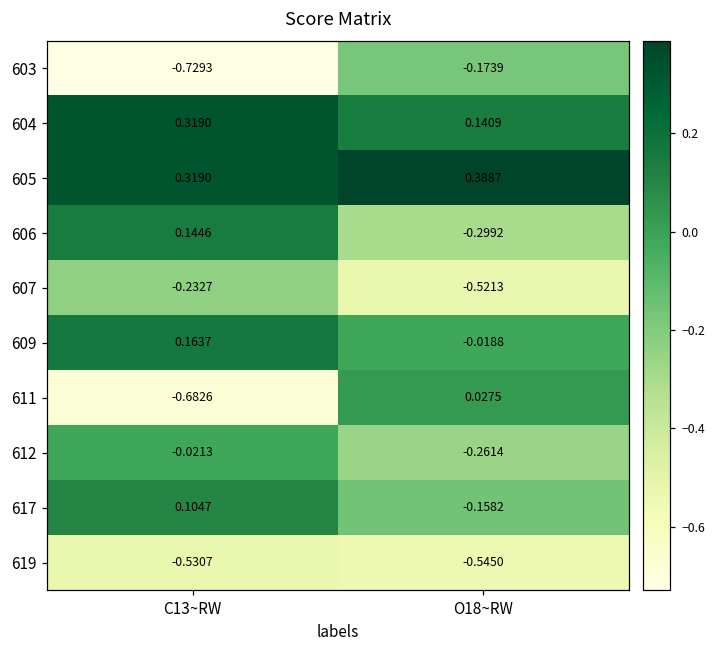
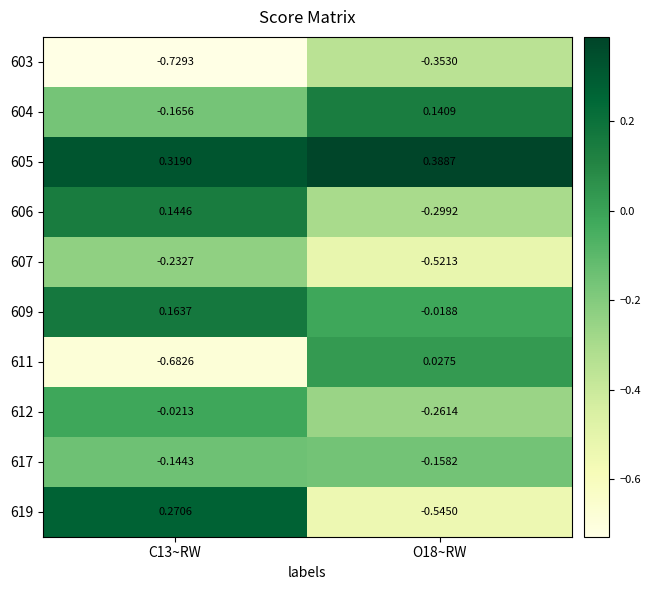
603, O18~RW: -0.1739 -> -0.3530
604, C13~RW: 0.3190 -> -0.1656
617, C13~RW: 0.1047 -> -0.1443
619, C13~RW: -0.5307 -> 0.2706
